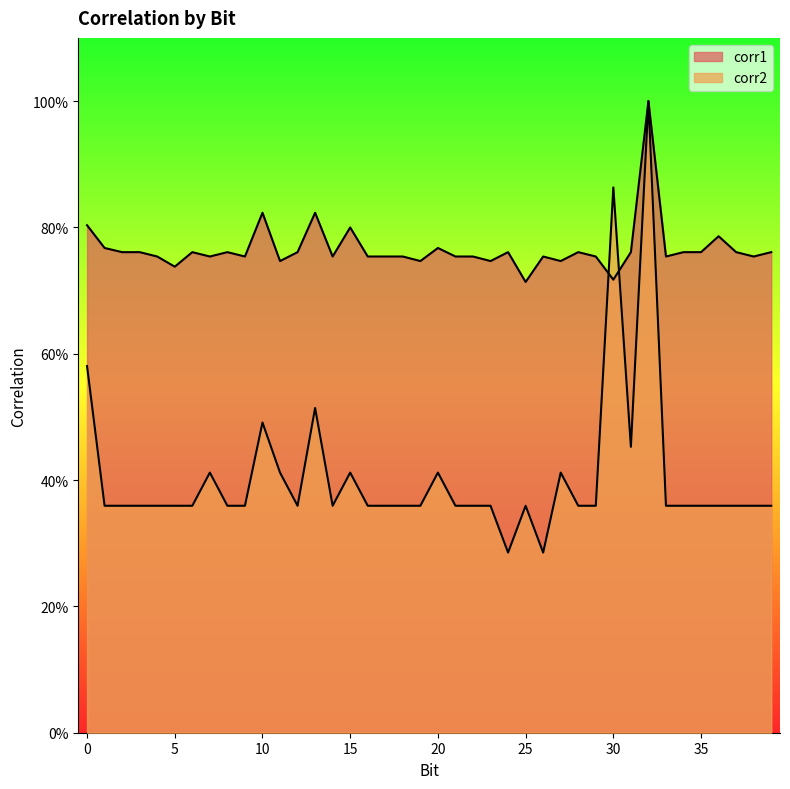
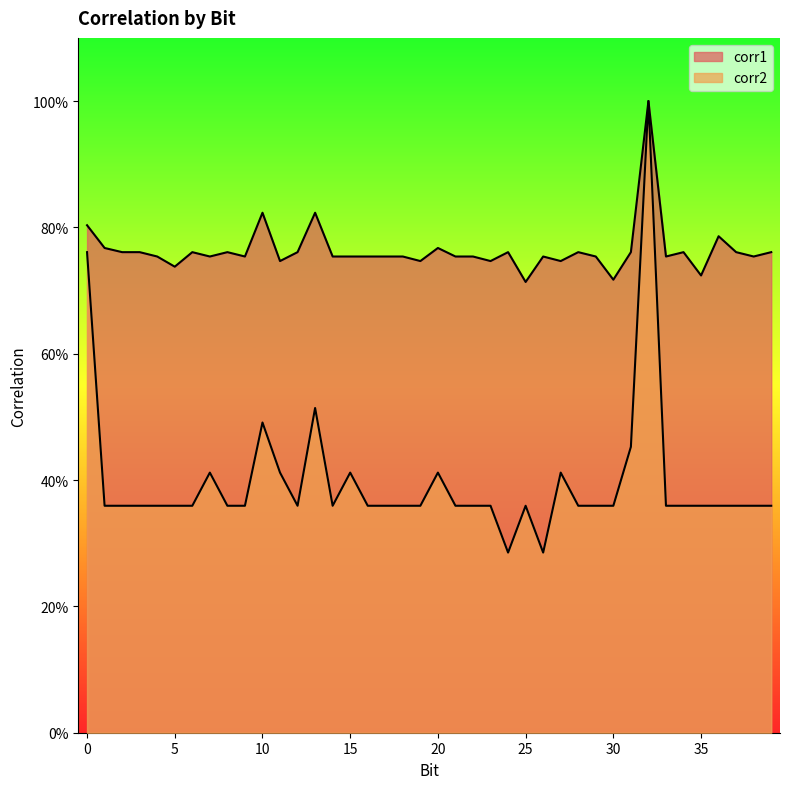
corr2, 0: 58% -> 76%
corr1, 15: 80% -> 75%
corr2, 30: 86% -> 36%
corr1, 35: 76% -> 72%
